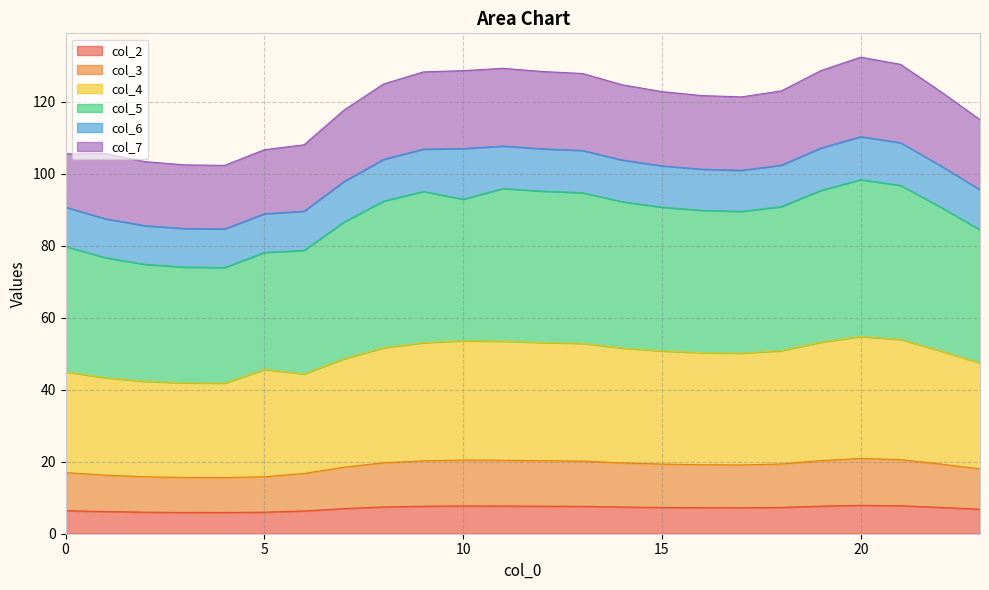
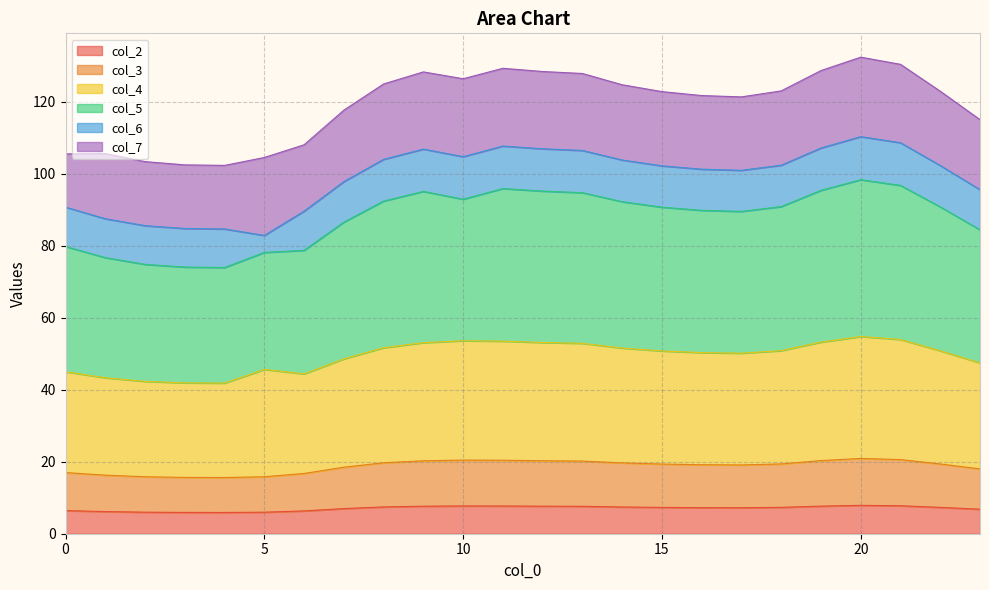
col_6, 5: 11 -> 5
col_7, 5: 18 -> 22
col_6, 10: 14 -> 12
